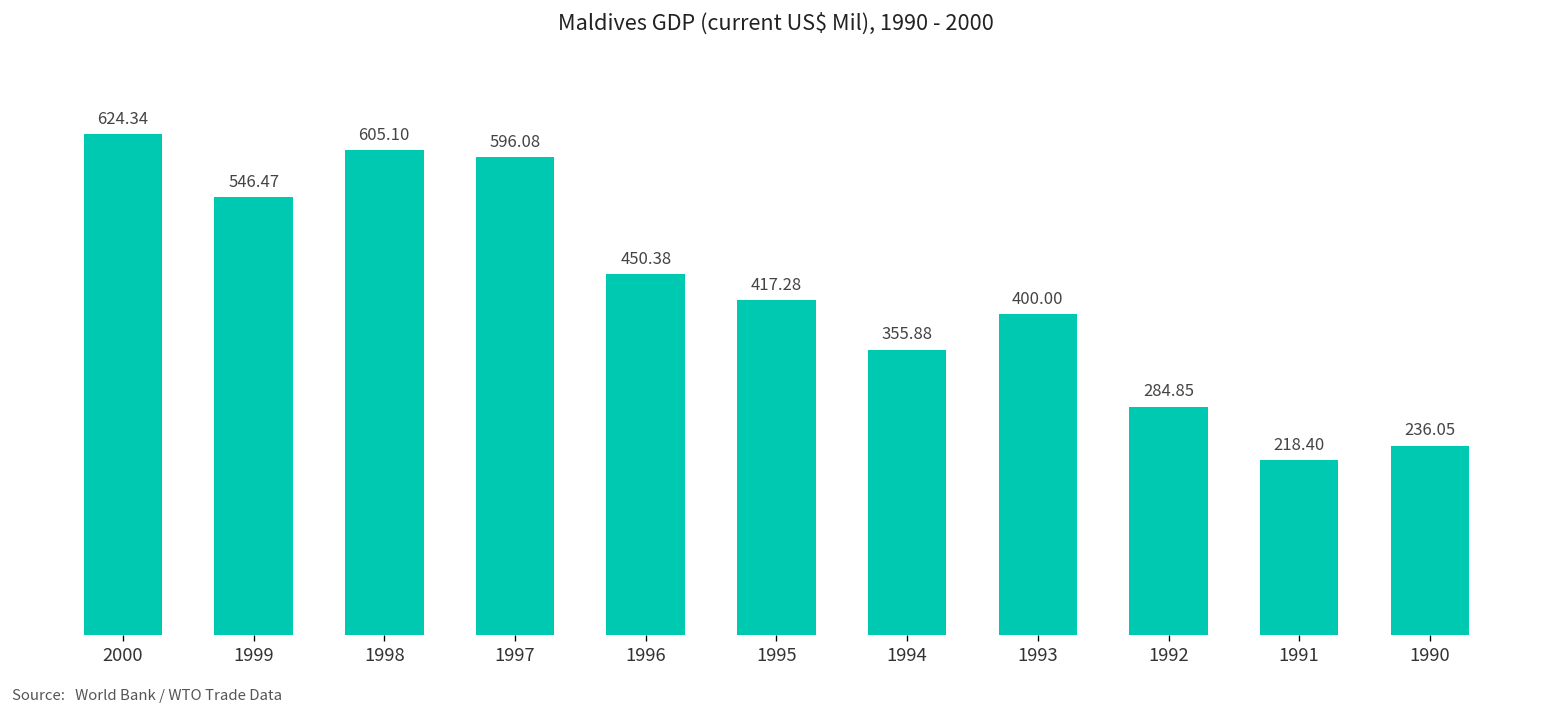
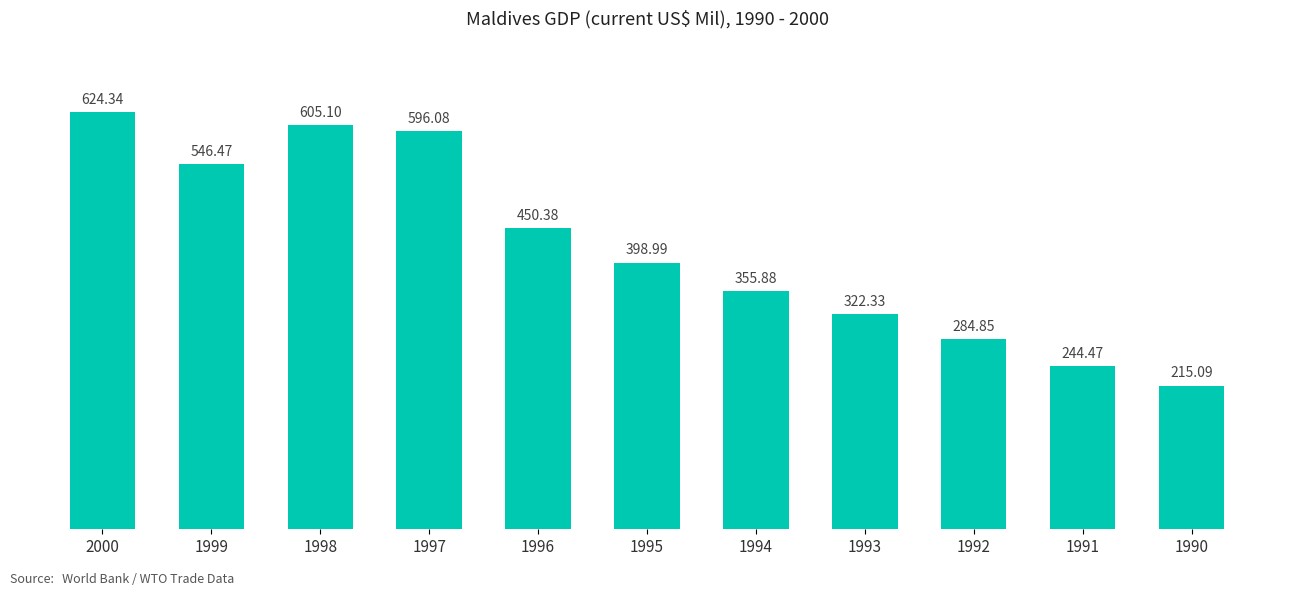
1995: 417.28 -> 398.99
1993: 400.00 -> 322.33
1991: 218.40 -> 244.47
1990: 236.05 -> 215.09
